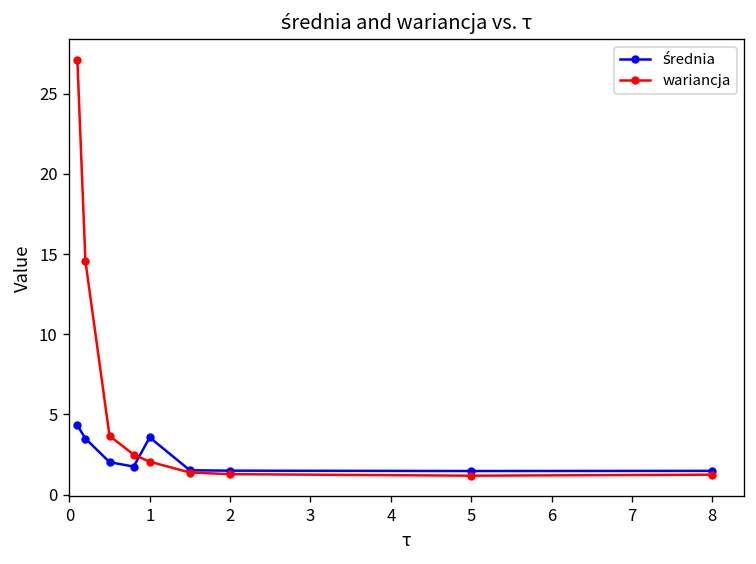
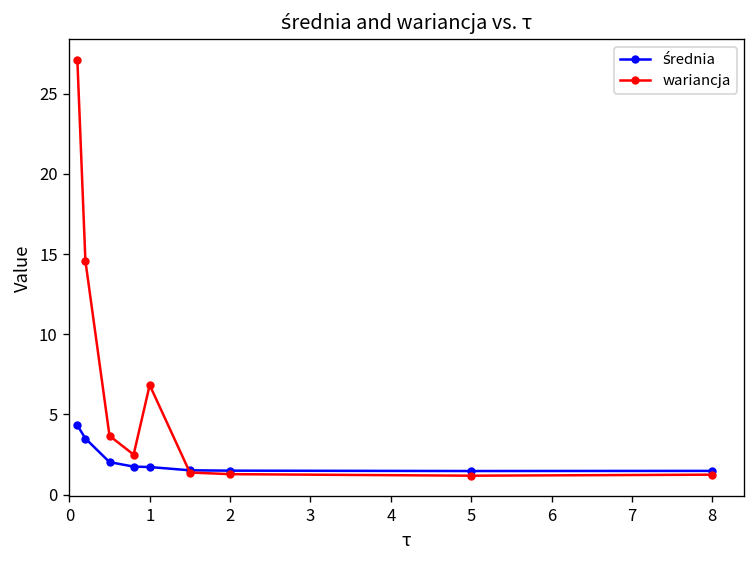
średnia, 1: 3.6 -> 1.7
wariancja, 1: 2.1 -> 6.8
